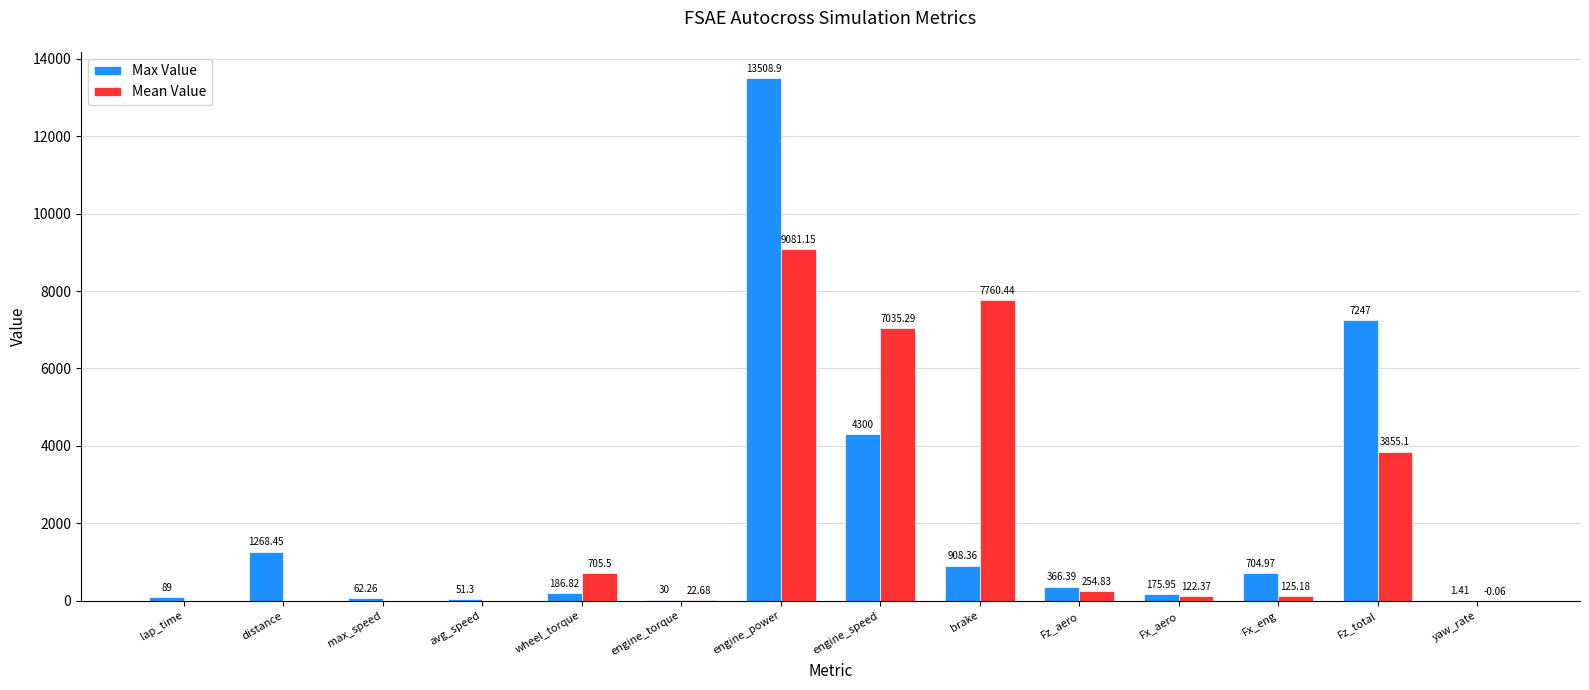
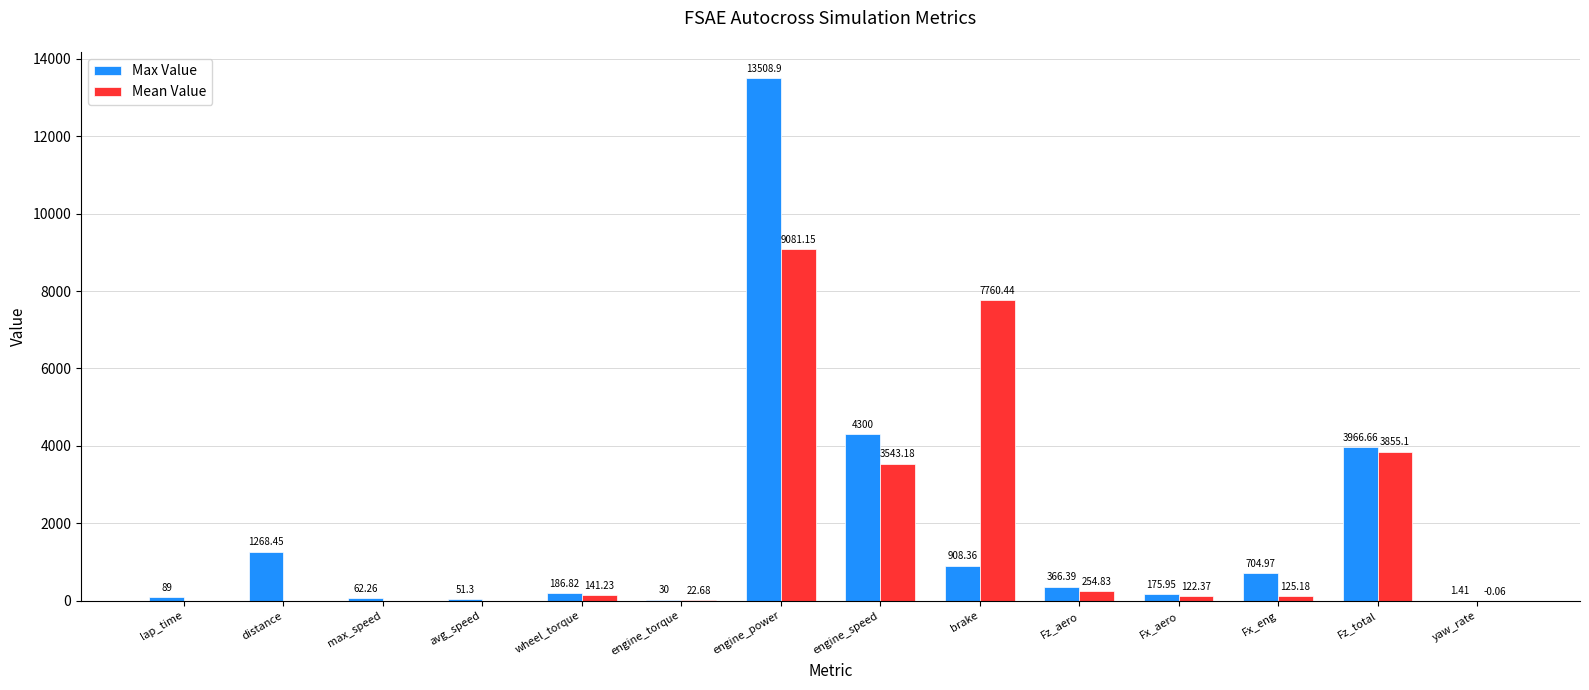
Mean Value, wheel_torque: 705.5 -> 141.23
Mean Value, engine_speed: 7035.29 -> 3543.18
Max Value, Fz_total: 7247 -> 3966.66
